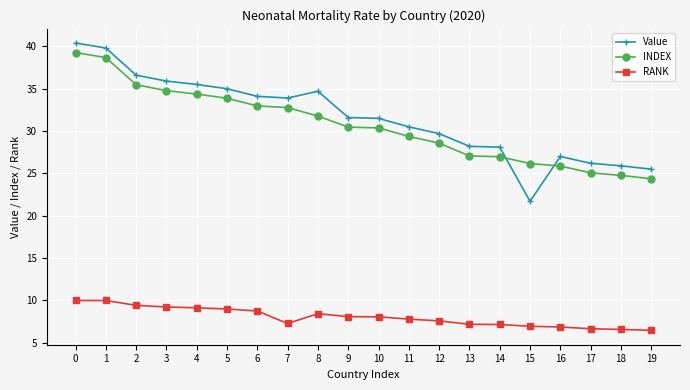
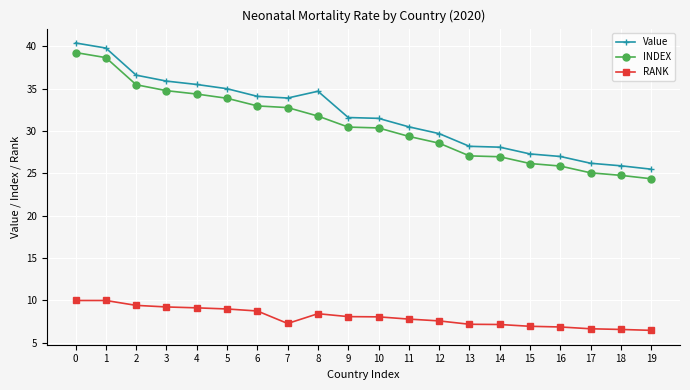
Value, 15: 22 -> 27
